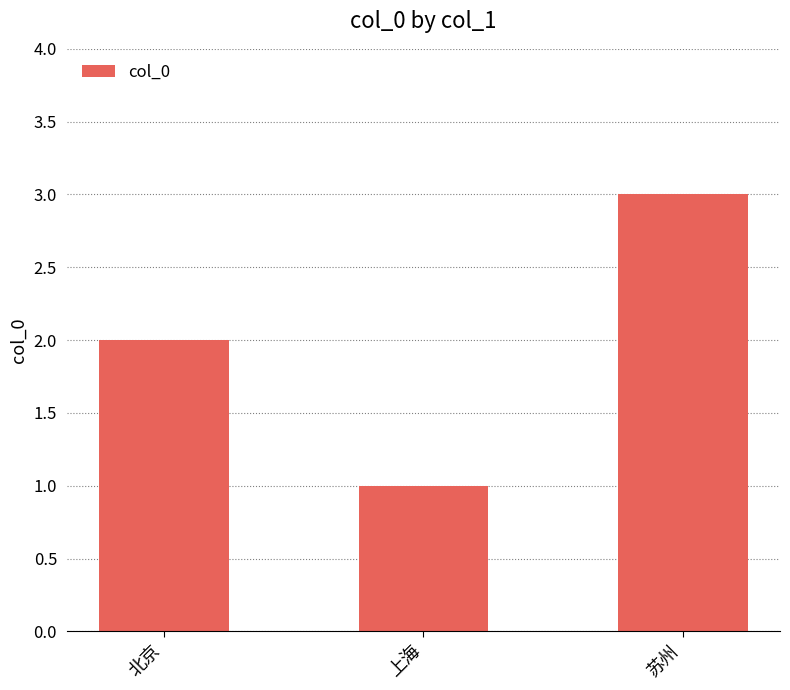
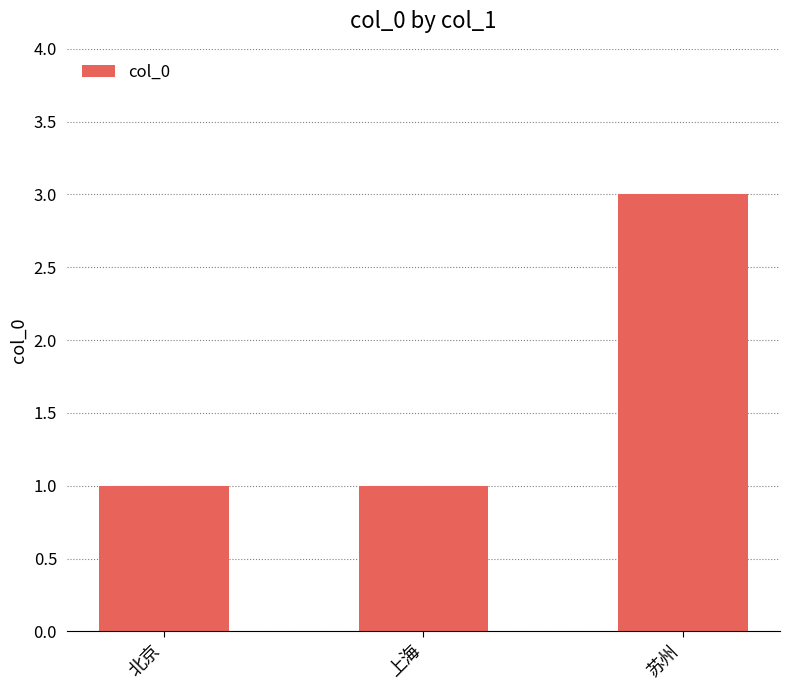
北京: 2 -> 1
